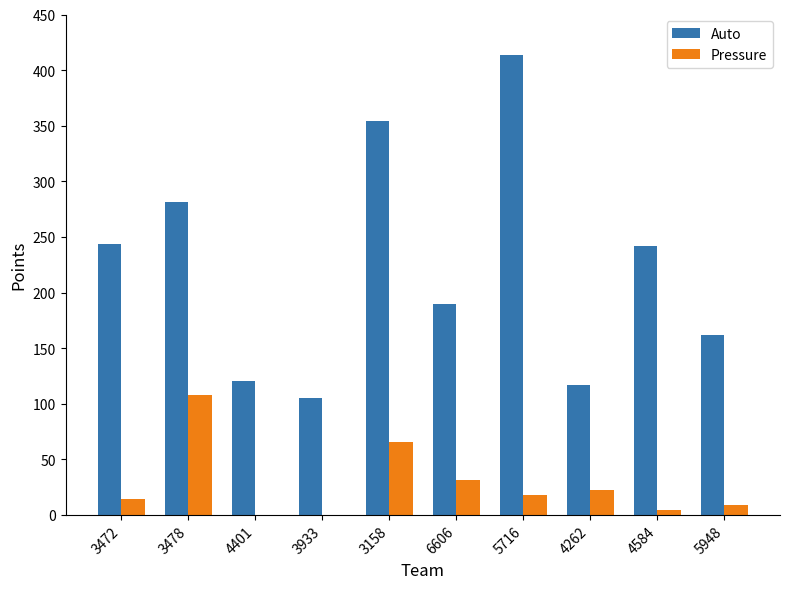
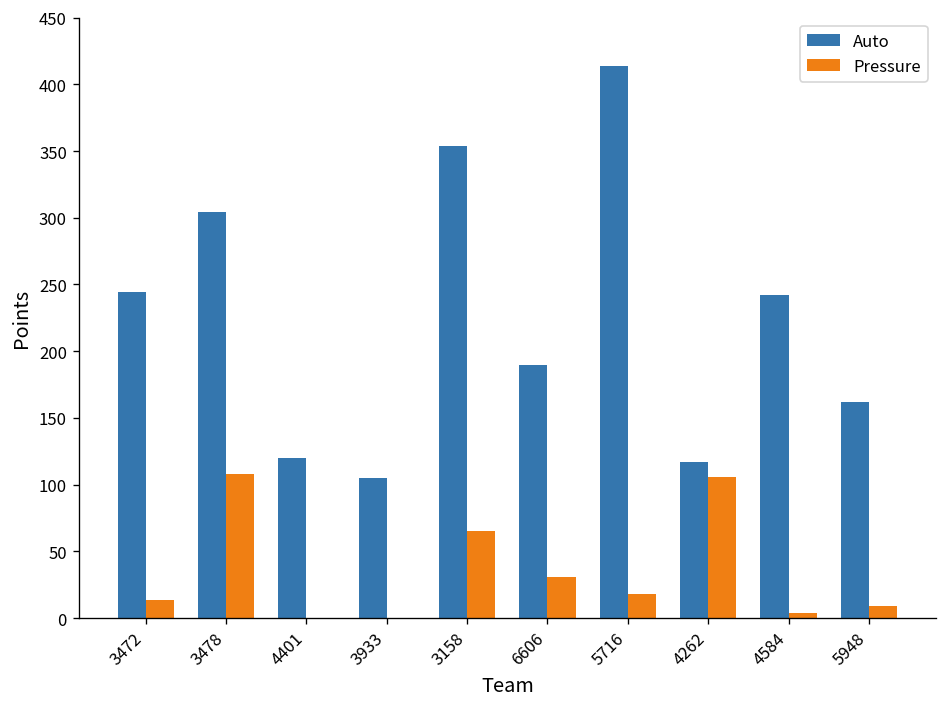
Auto, 3478: 281 -> 304
Pressure, 4262: 22 -> 106
